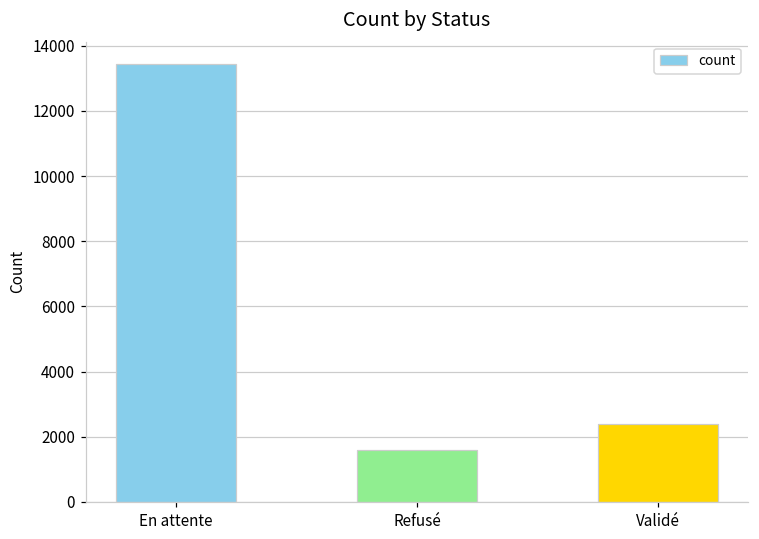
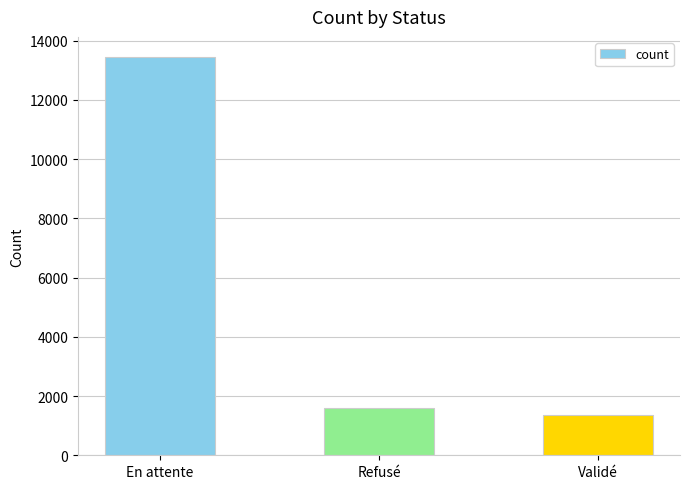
Validé: 2400 -> 1400
